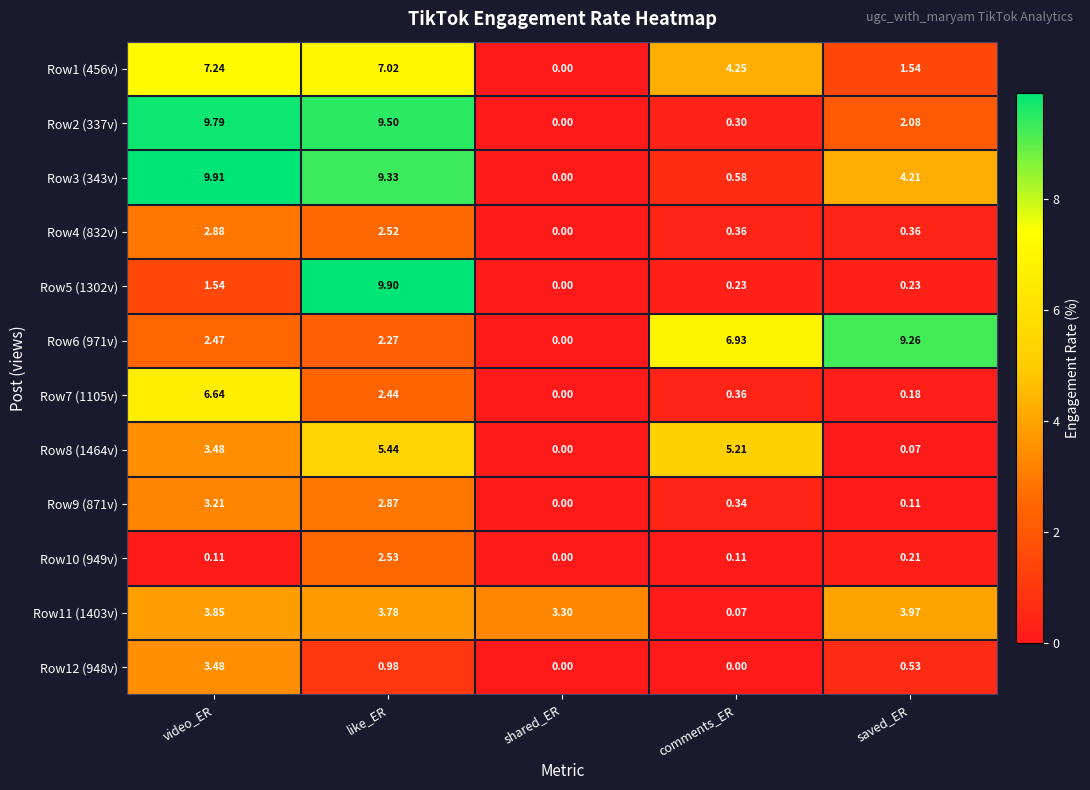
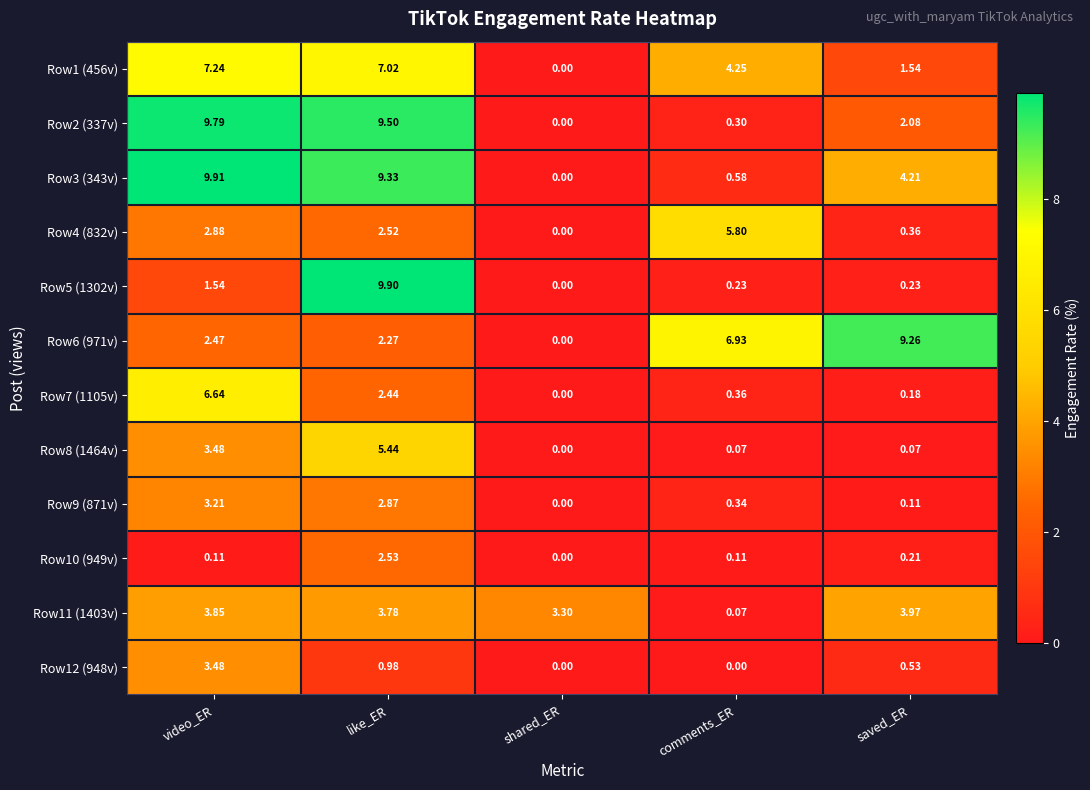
Row4 (832v), comments_ER: 0.36 -> 5.80
Row8 (1464v), comments_ER: 5.21 -> 0.07
